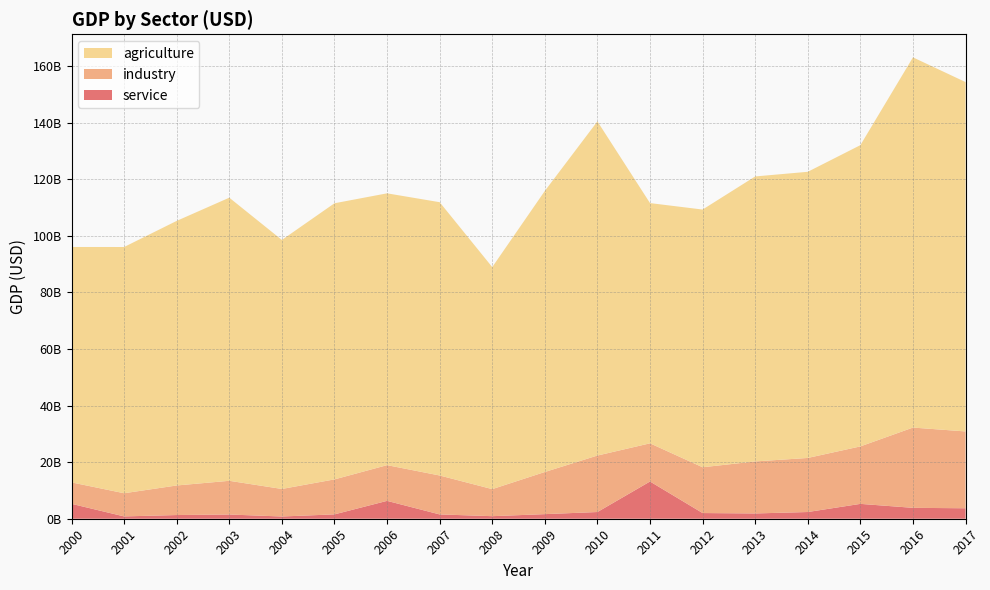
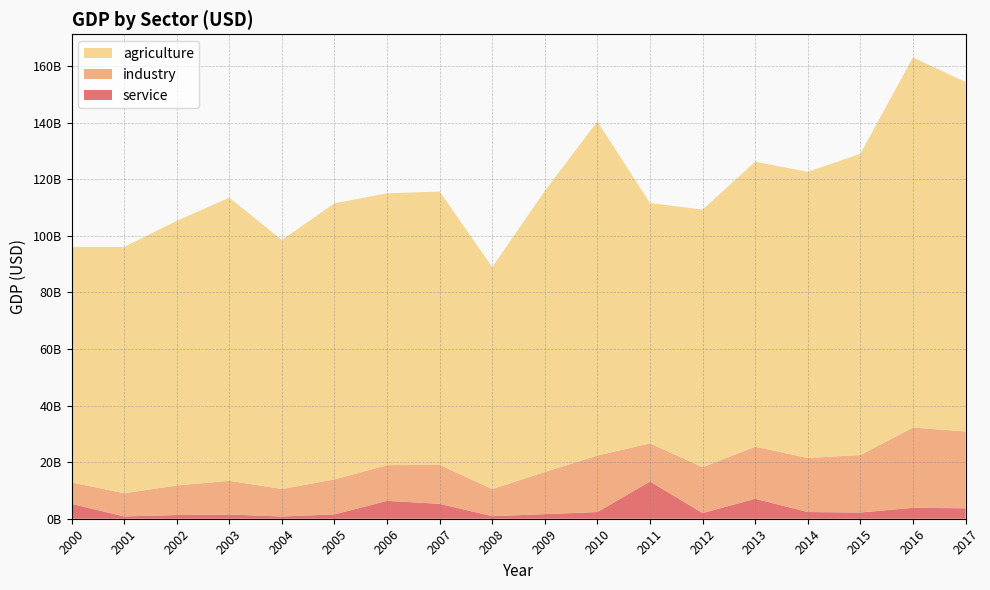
service, 2007: 2000000000 -> 5000000000
service, 2013: 2000000000 -> 7000000000
service, 2015: 5000000000 -> 2000000000
